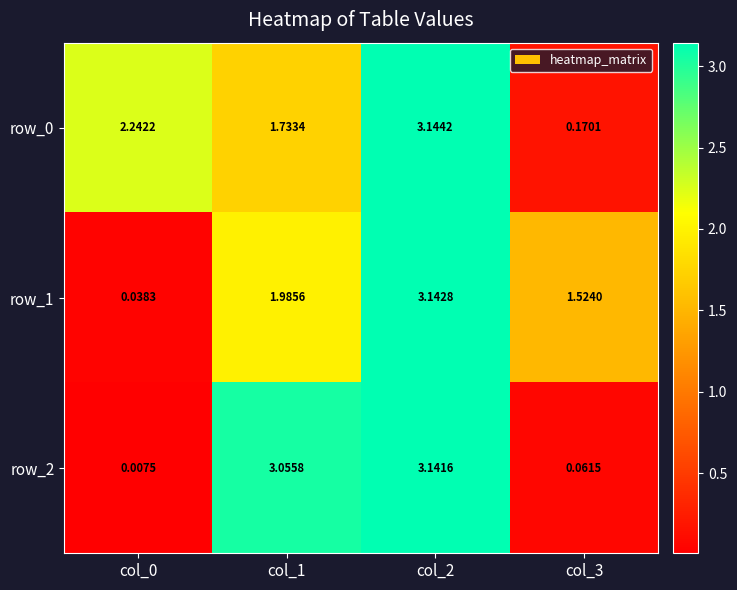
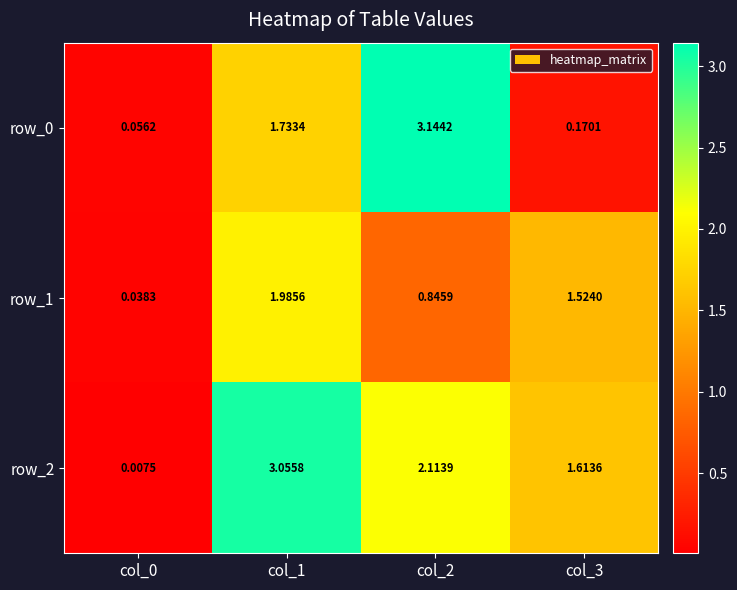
row_0, col_0: 2.2422 -> 0.0562
row_1, col_2: 3.1428 -> 0.8459
row_2, col_2: 3.1416 -> 2.1139
row_2, col_3: 0.0615 -> 1.6136
